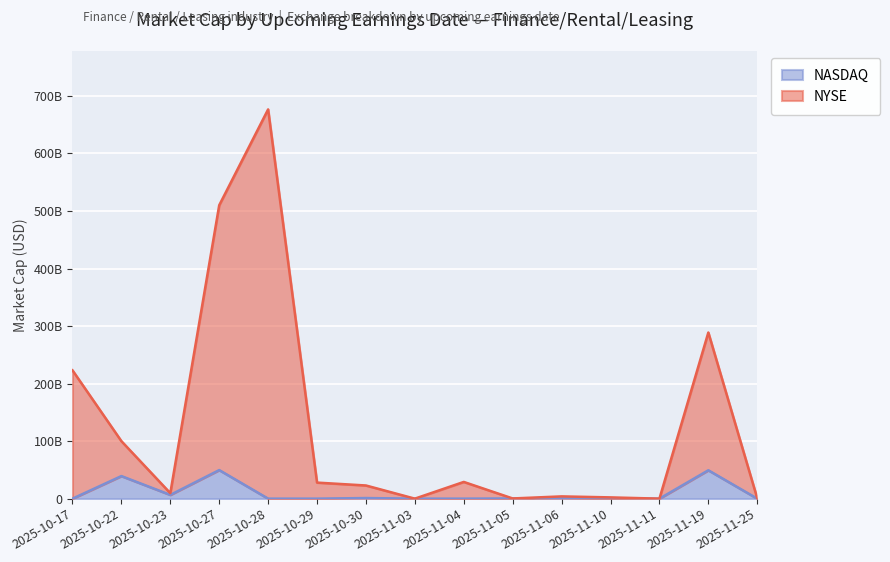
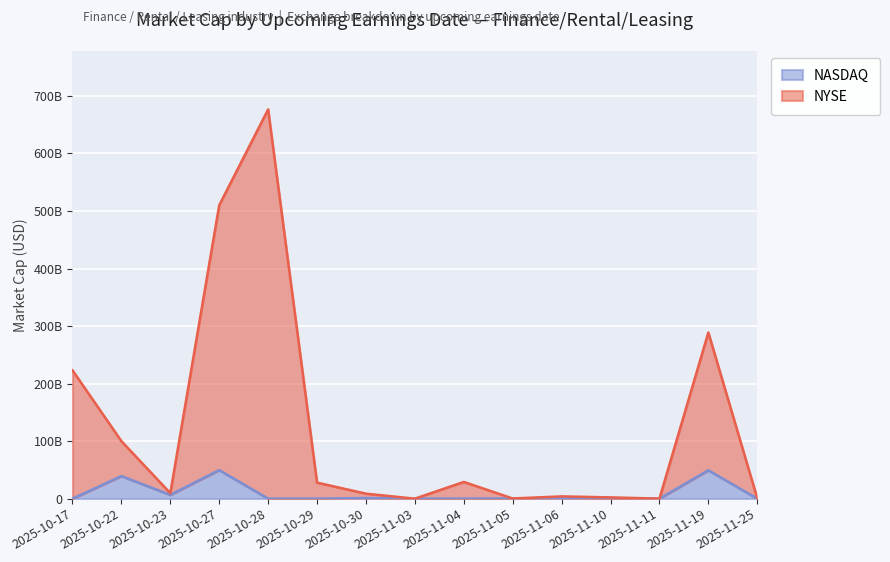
NYSE, 2025-10-30: 20000000000 -> 10000000000
